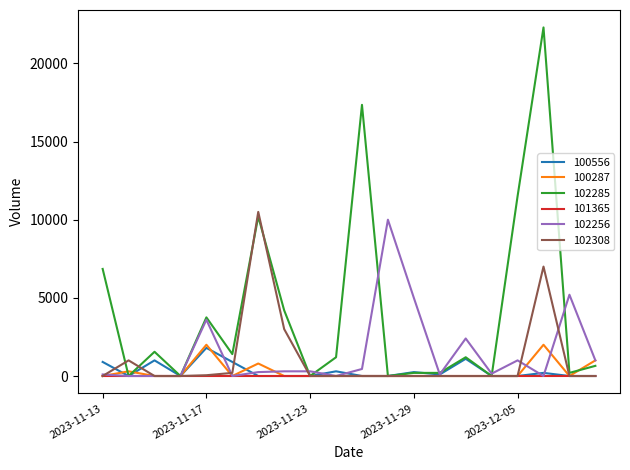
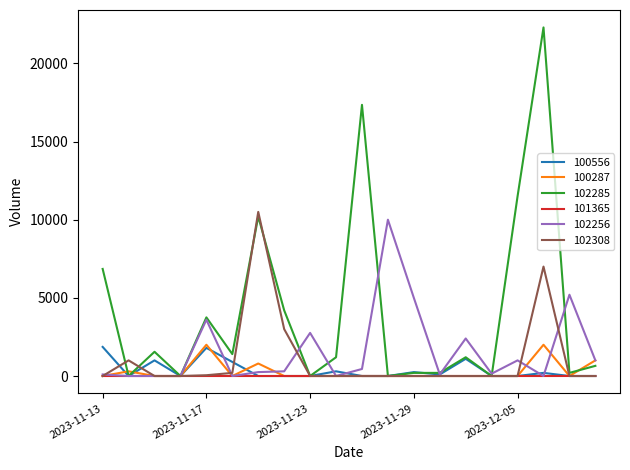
100556, 2023-11-13: 900 -> 1900
102256, 2023-11-23: 300 -> 2800
